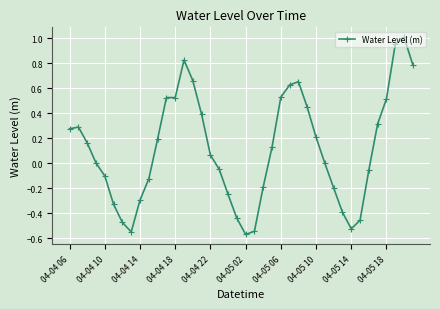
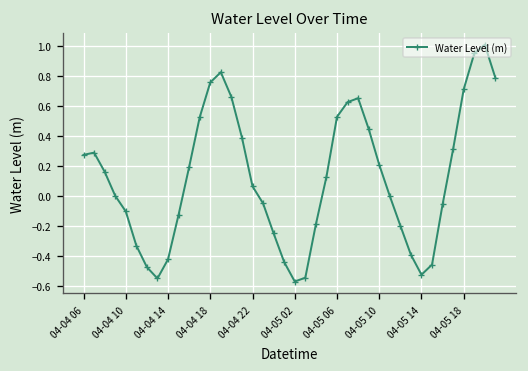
04-04 14: -0.29 -> -0.42
04-04 18: 0.52 -> 0.76
04-05 18: 0.51 -> 0.71
